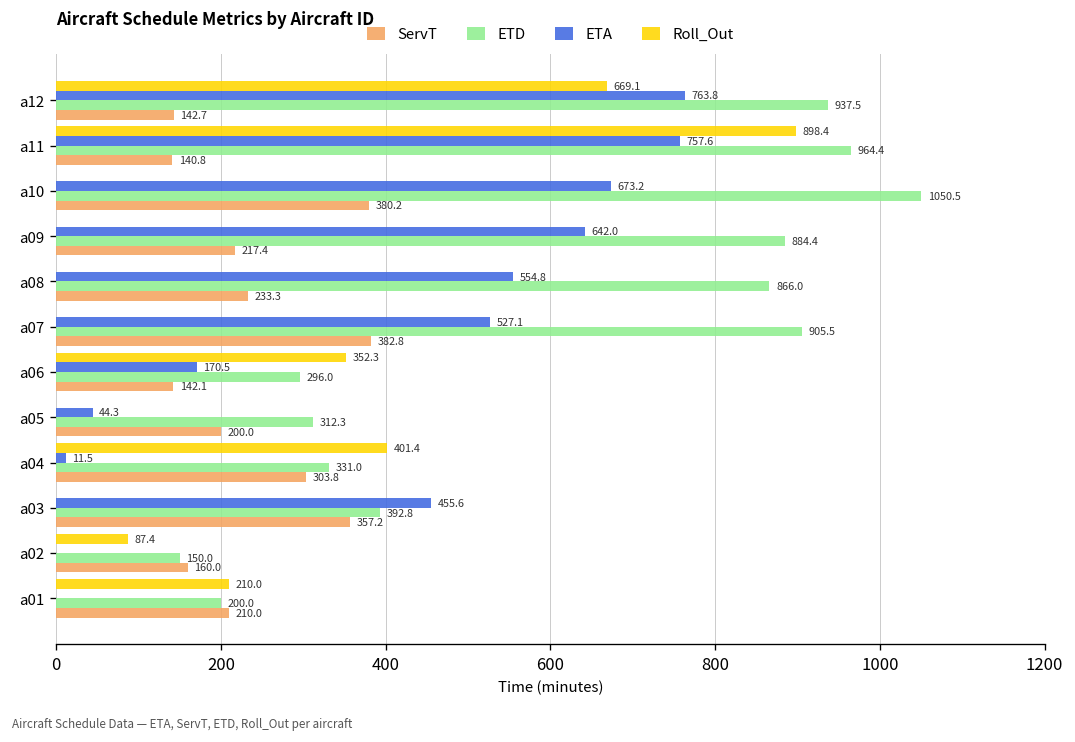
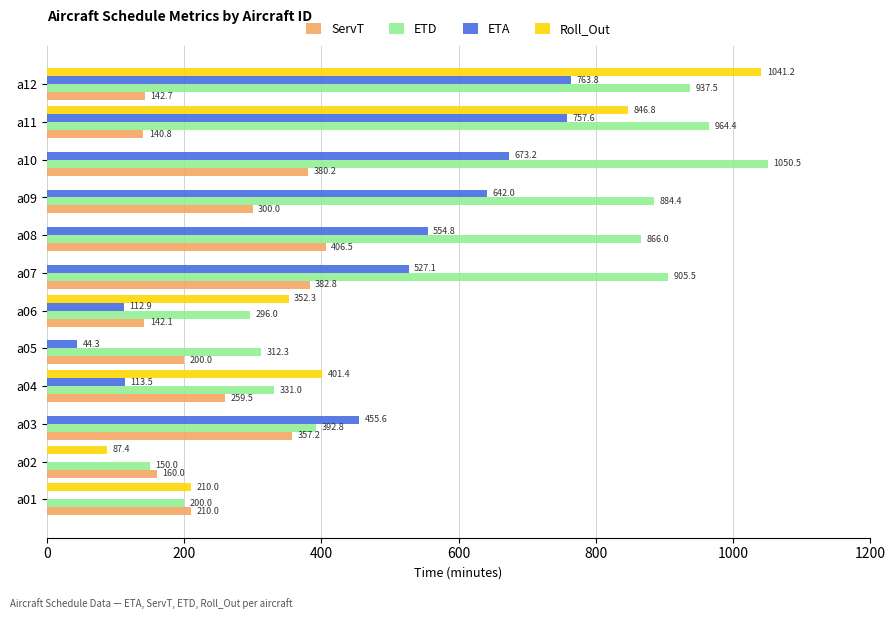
Roll_Out, a12: 669.1 -> 1041.2
Roll_Out, a11: 898.4 -> 846.8
ServT, a09: 217.4 -> 300.0
ServT, a08: 233.3 -> 406.5
ETA, a06: 170.5 -> 112.9
ETA, a04: 11.5 -> 113.5
ServT, a04: 303.8 -> 259.5
